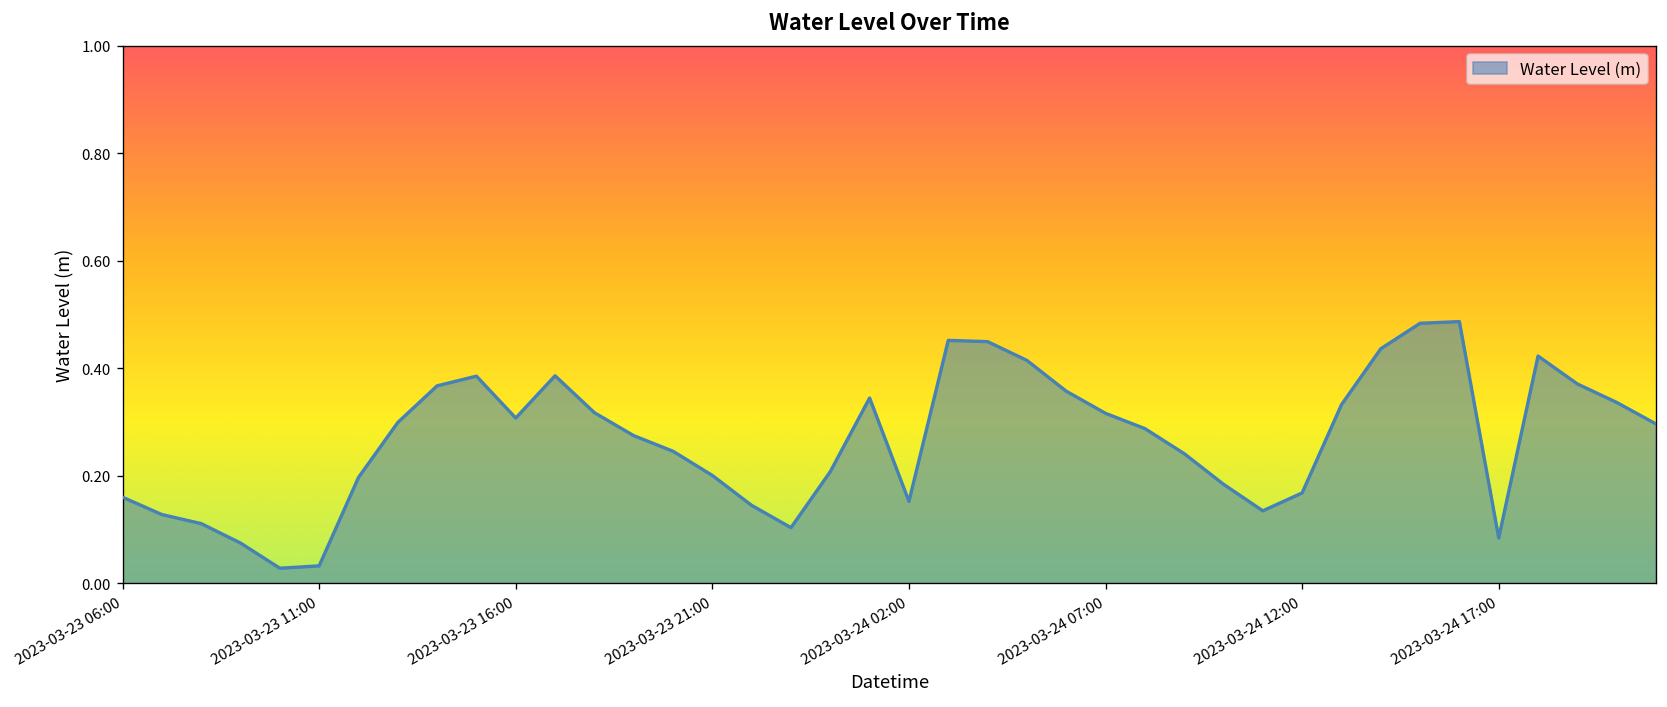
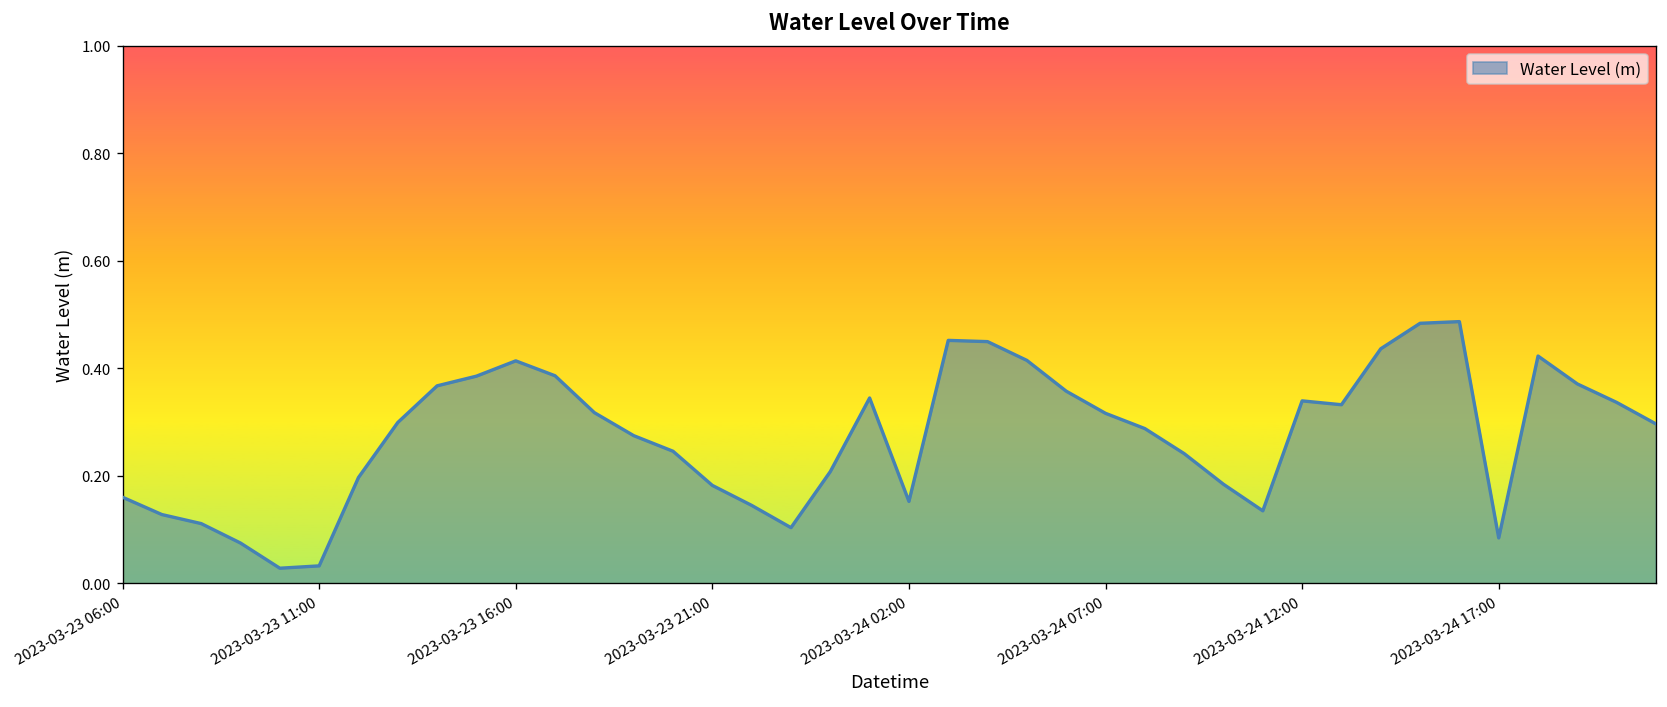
2023-03-23 16:00: 0.31 -> 0.41
2023-03-23 21:00: 0.20 -> 0.18
2023-03-24 12:00: 0.17 -> 0.34
